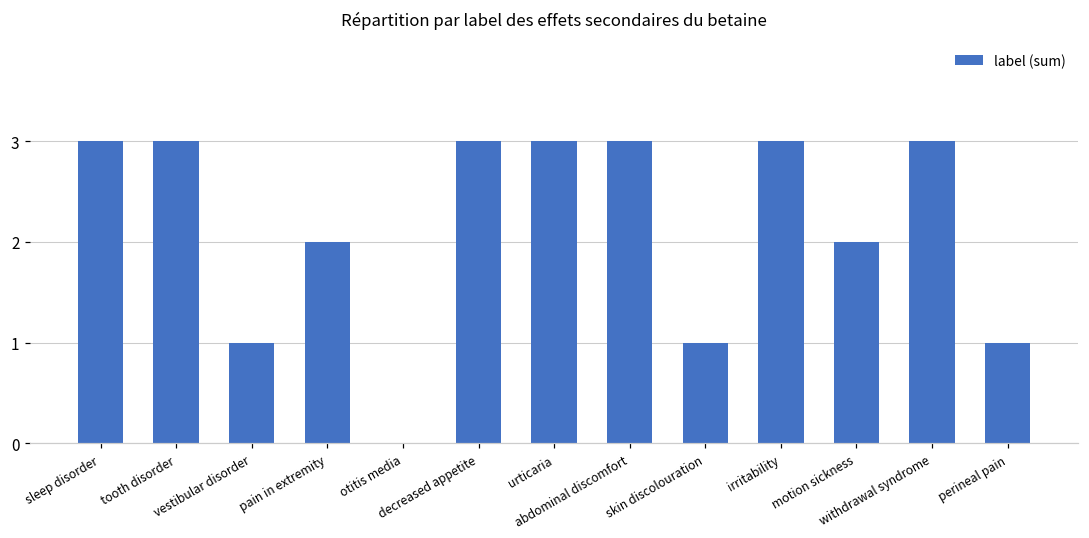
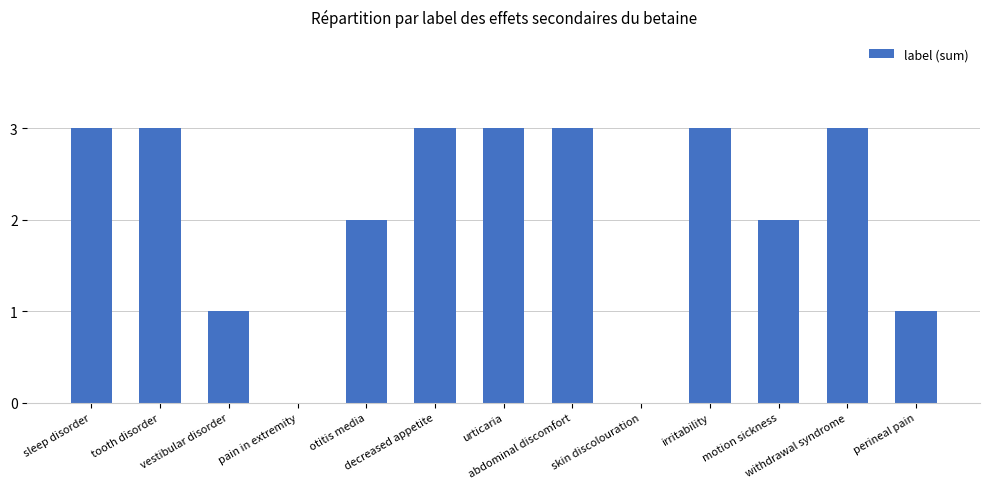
pain in extremity: 2 -> 0
otitis media: 0 -> 2
skin discolouration: 1 -> 0
